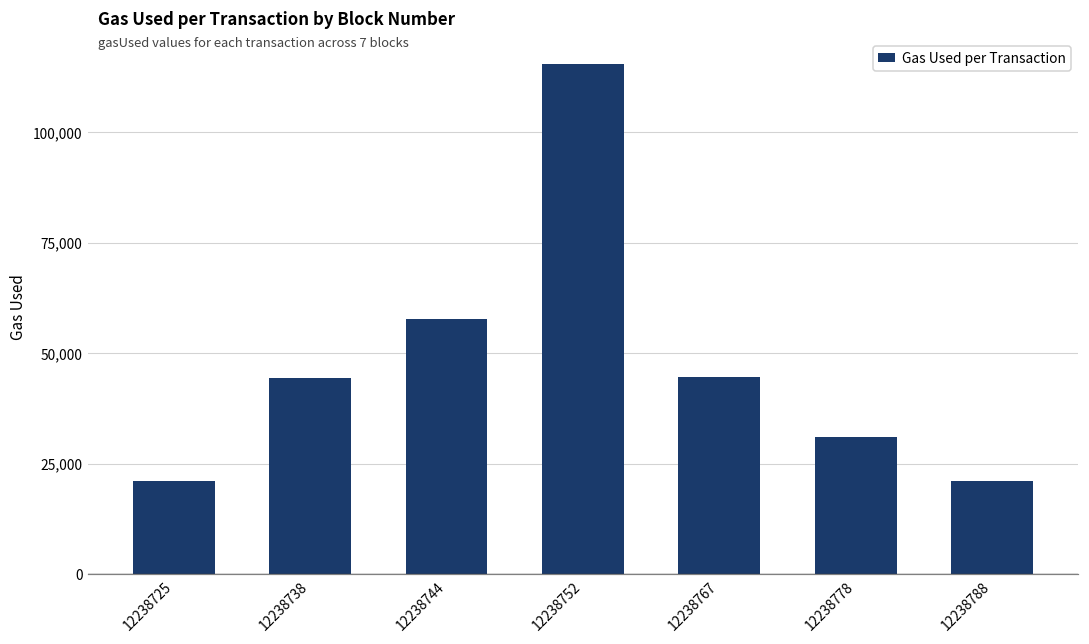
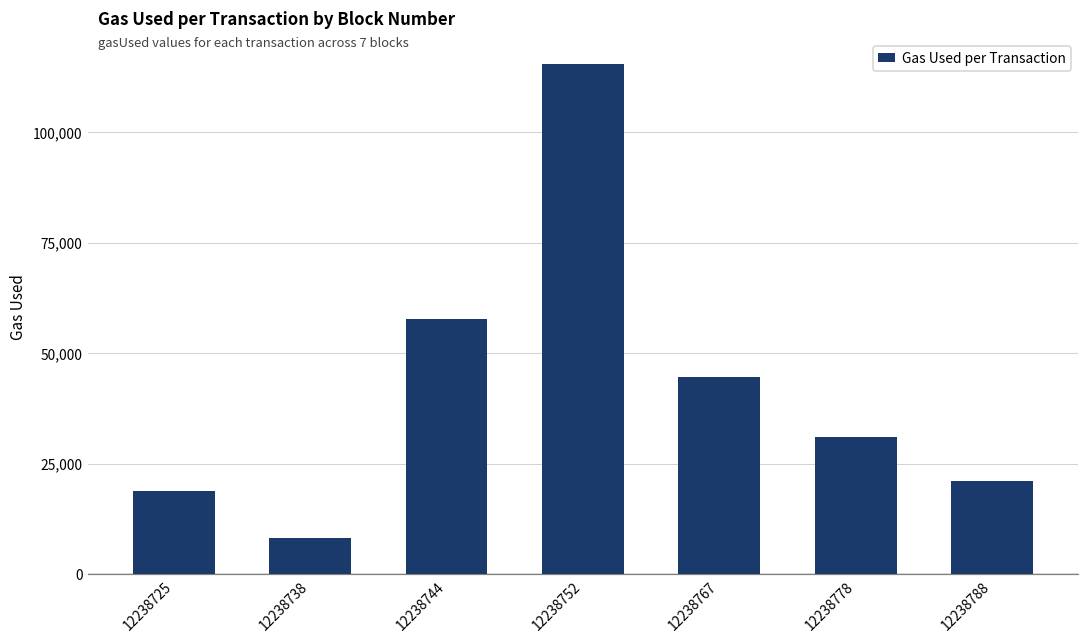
12238725: 21,000 -> 19,000
12238738: 44,000 -> 8,000
